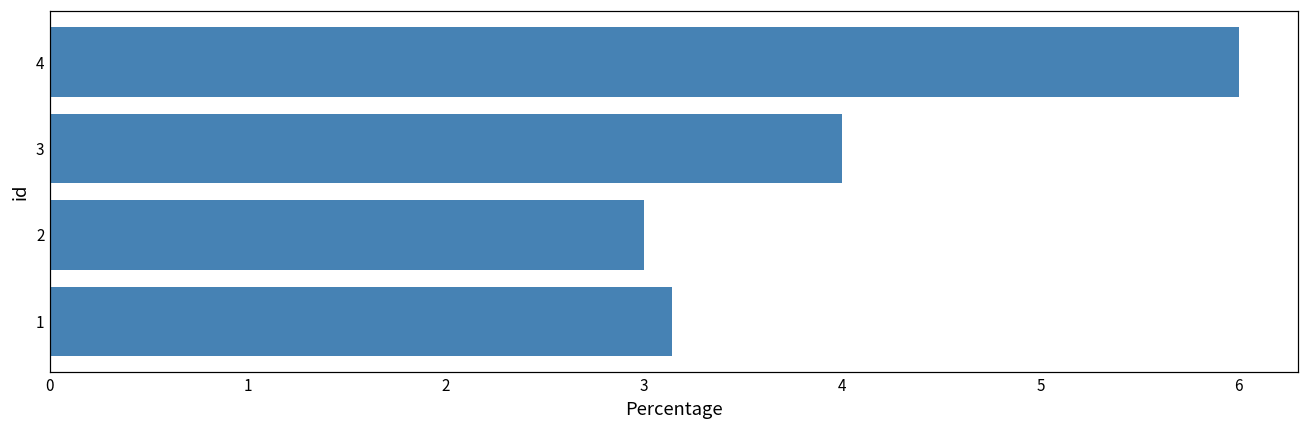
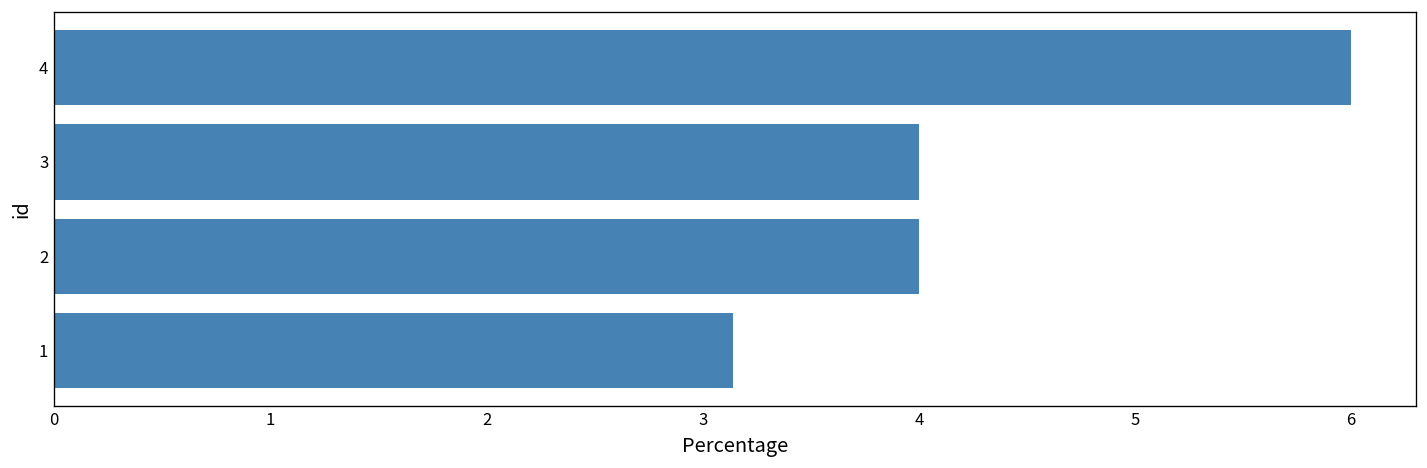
2: 3 -> 4
